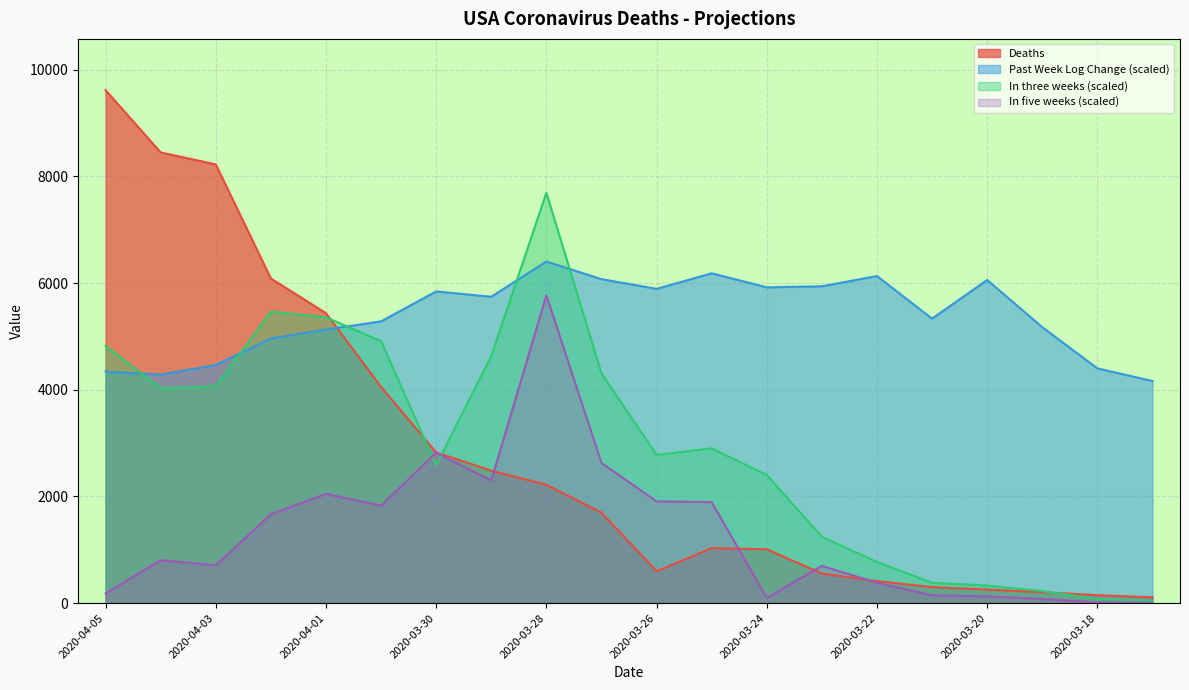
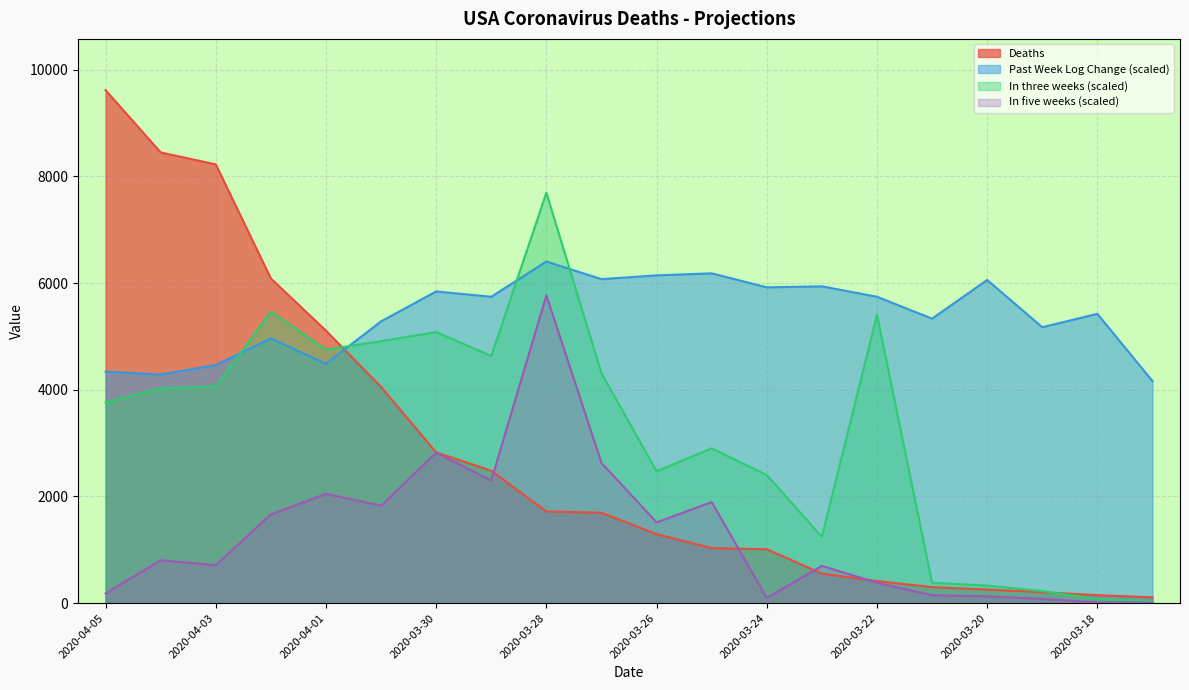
In three weeks (scaled), 2020-04-05: 4800 -> 3800
Deaths, 2020-04-01: 5400 -> 5100
Past Week Log Change (scaled), 2020-04-01: 5100 -> 4500
In three weeks (scaled), 2020-04-01: 5400 -> 4800
In three weeks (scaled), 2020-03-30: 2600 -> 5100
Deaths, 2020-03-28: 2200 -> 1700
Deaths, 2020-03-26: 600 -> 1300
Past Week Log Change (scaled), 2020-03-26: 5900 -> 6100
In three weeks (scaled), 2020-03-26: 2800 -> 2500
In five weeks (scaled), 2020-03-26: 1900 -> 1500
Past Week Log Change (scaled), 2020-03-22: 6100 -> 5700
In three weeks (scaled), 2020-03-22: 800 -> 5400
Past Week Log Change (scaled), 2020-03-18: 4400 -> 5400
